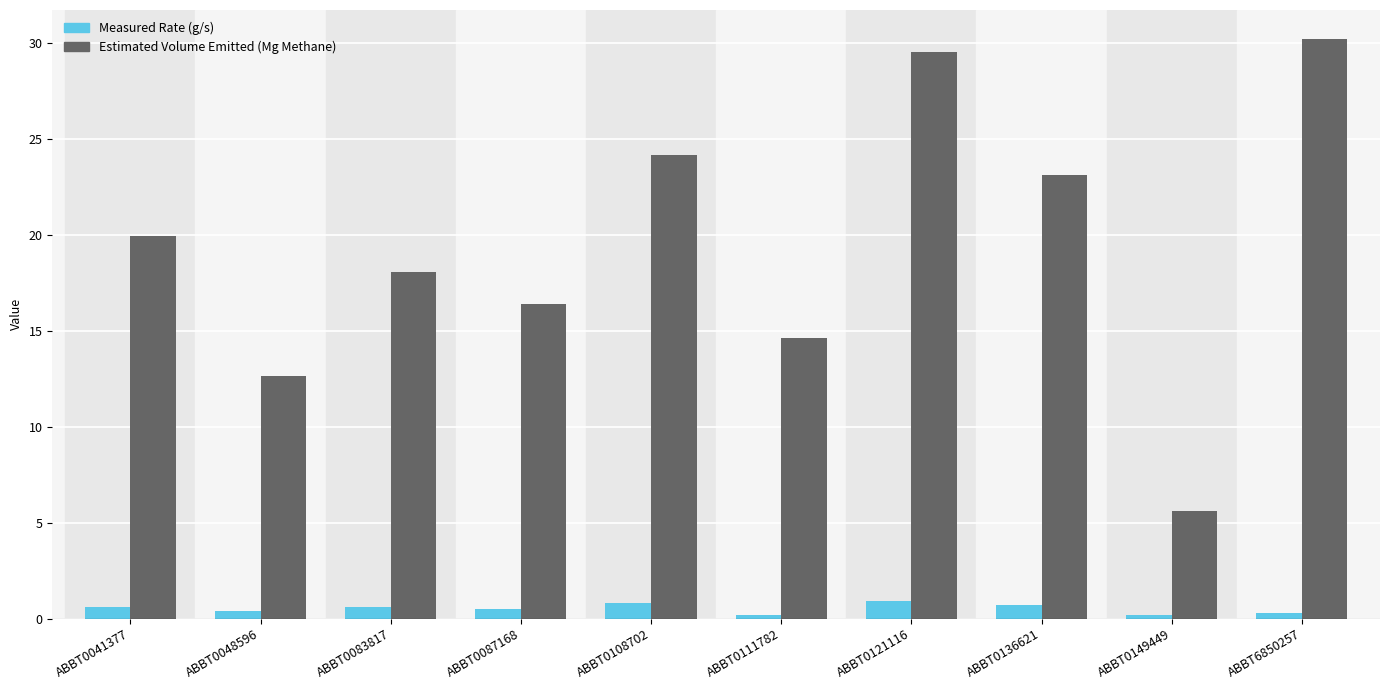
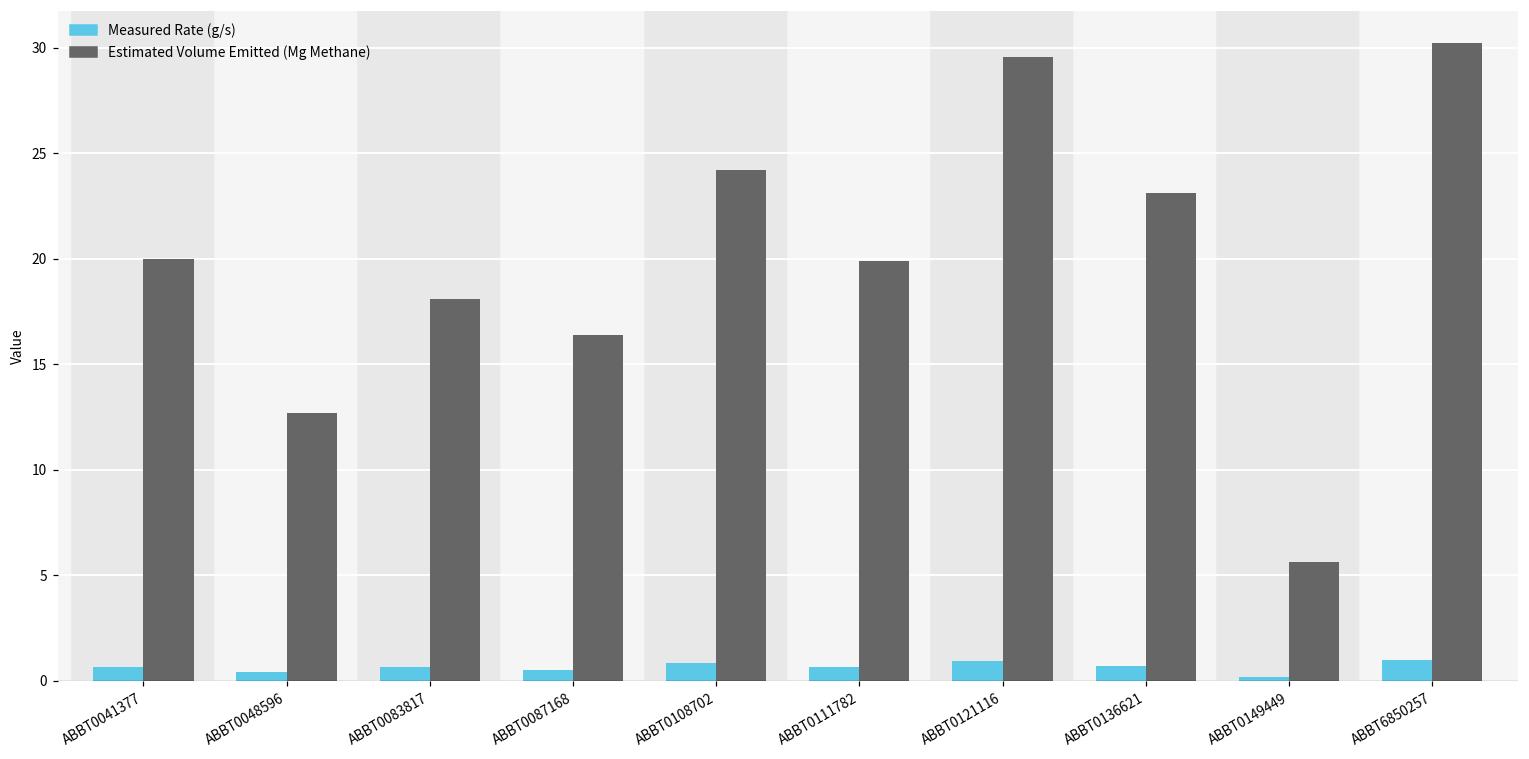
Measured Rate (g/s), ABBT0111782: 0.2 -> 0.6
Estimated Volume Emitted (Mg Methane), ABBT0111782: 14.6 -> 19.9
Measured Rate (g/s), ABBT6850257: 0.3 -> 1.0
